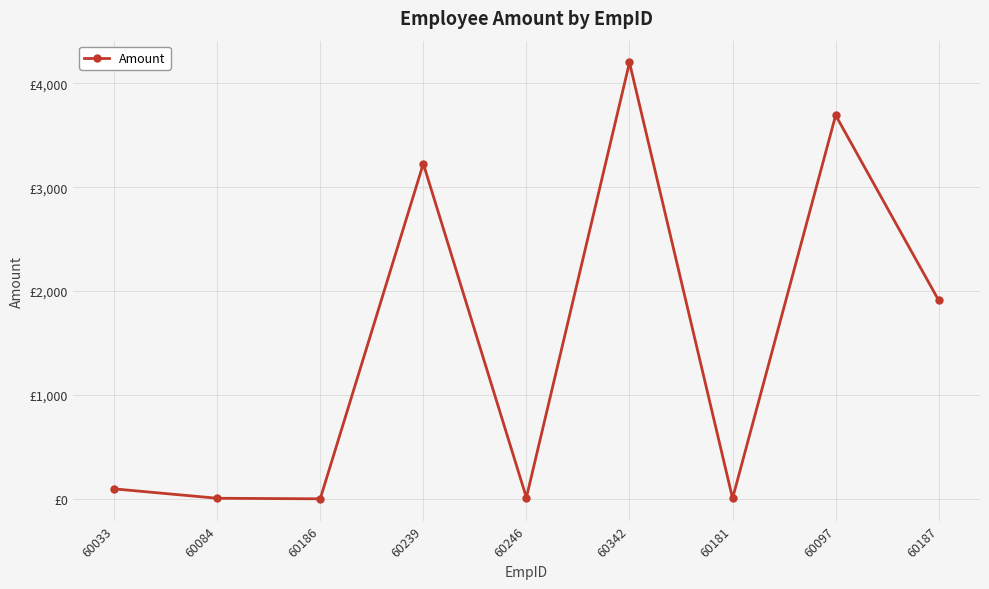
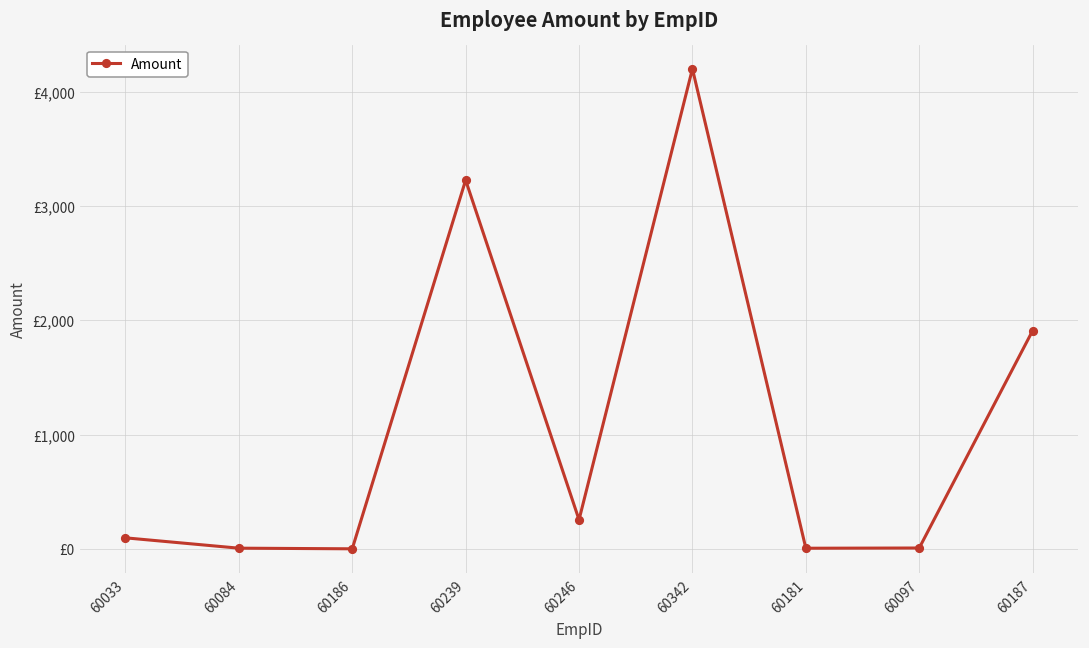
60246: £10 -> £250
60097: £3,690 -> £10
